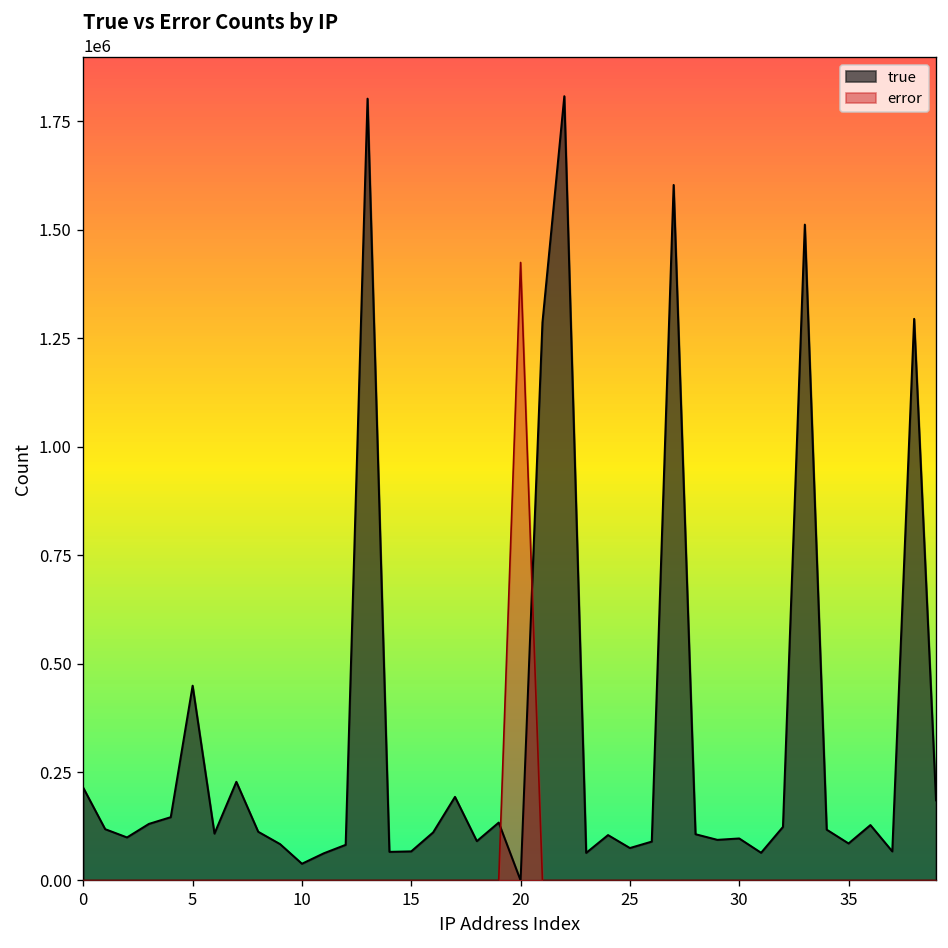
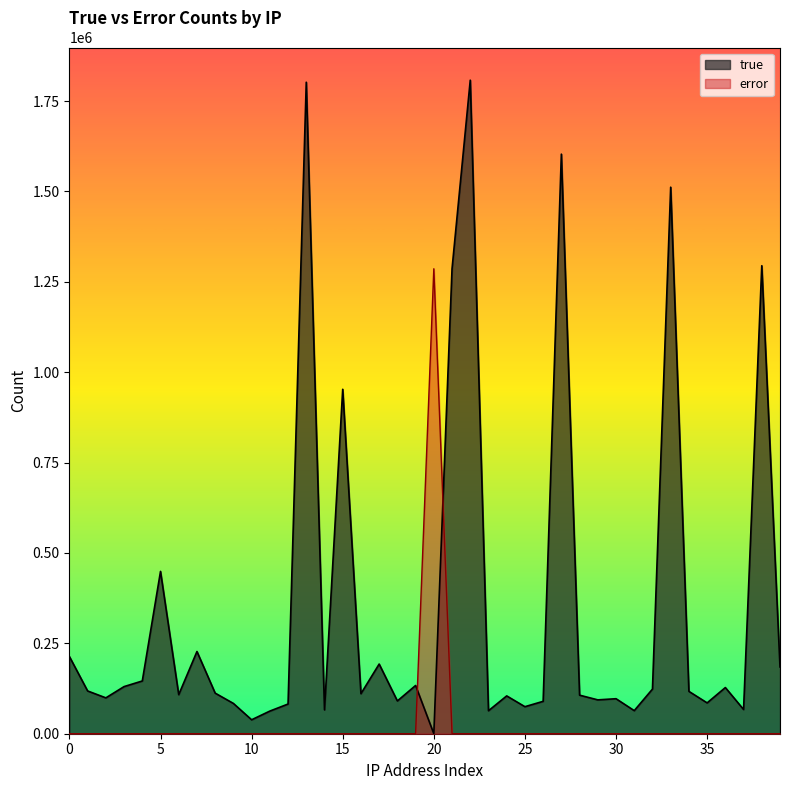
true, 15: 70000 -> 950000
error, 20: 1420000 -> 1290000
